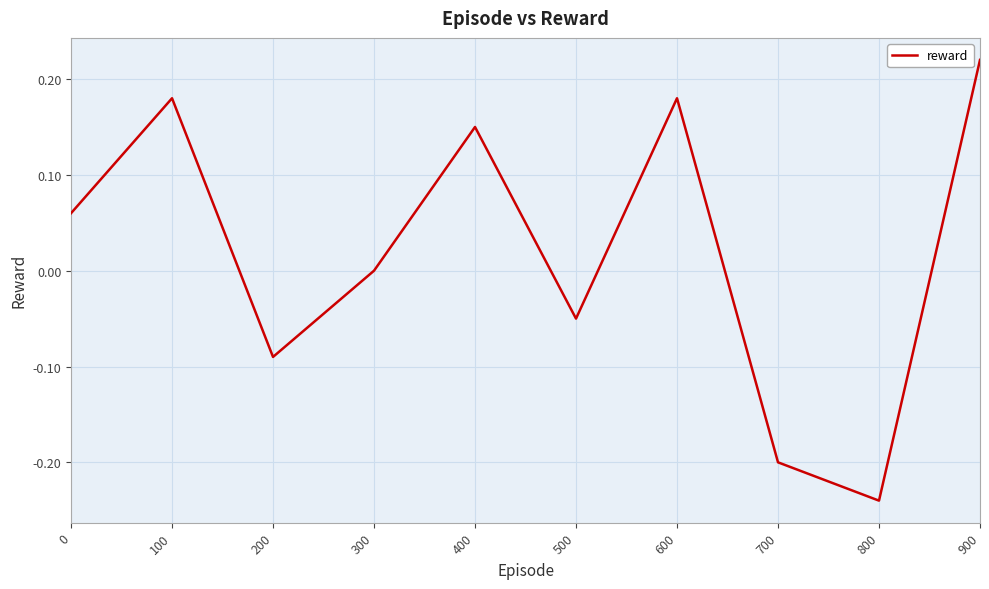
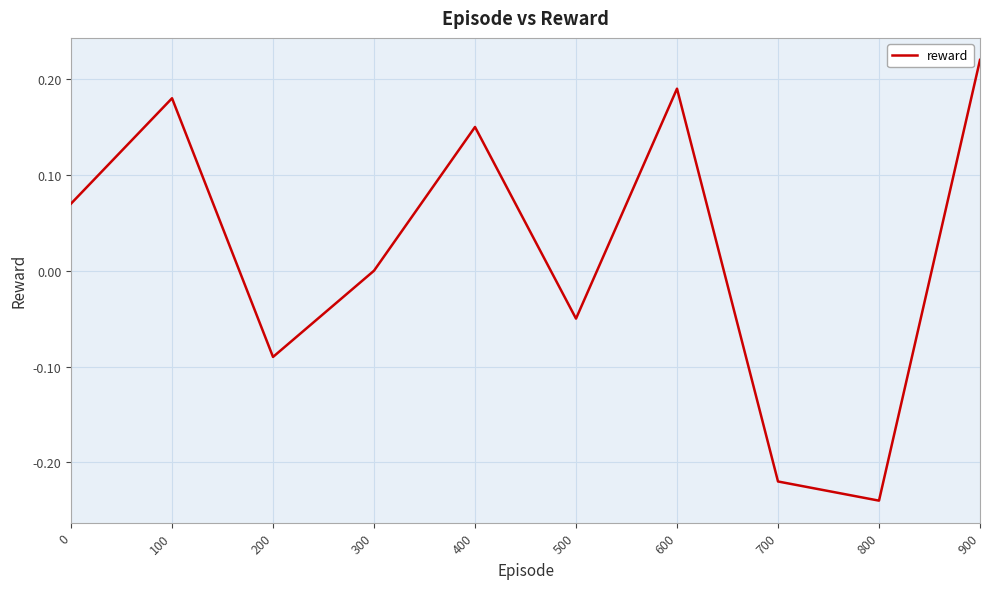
0: 0.06 -> 0.07
600: 0.18 -> 0.19
700: -0.20 -> -0.22
